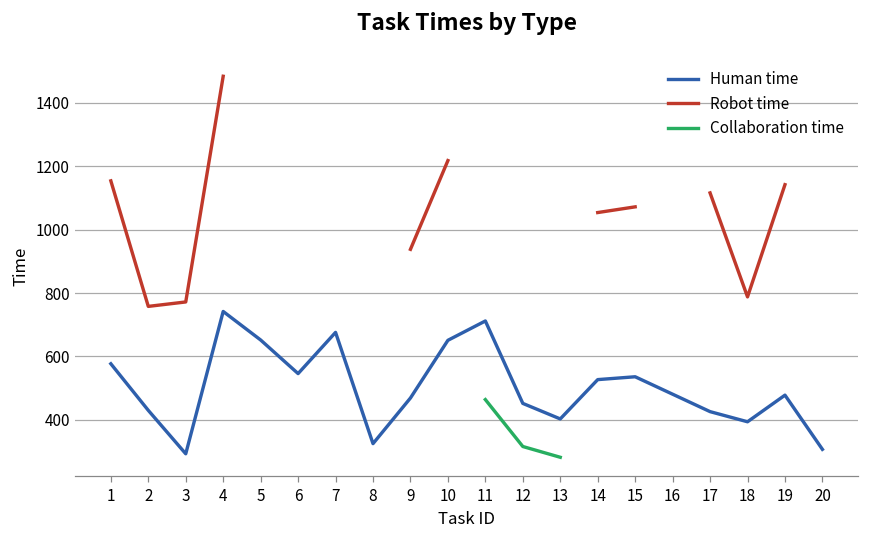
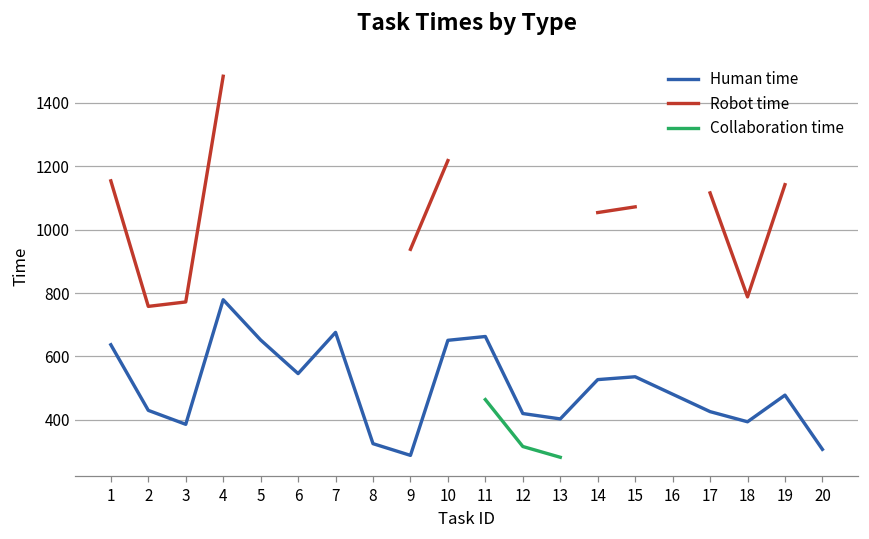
Human time, 1: 580 -> 640
Human time, 3: 290 -> 390
Human time, 4: 740 -> 780
Human time, 9: 470 -> 290
Human time, 11: 710 -> 660
Human time, 12: 450 -> 420
